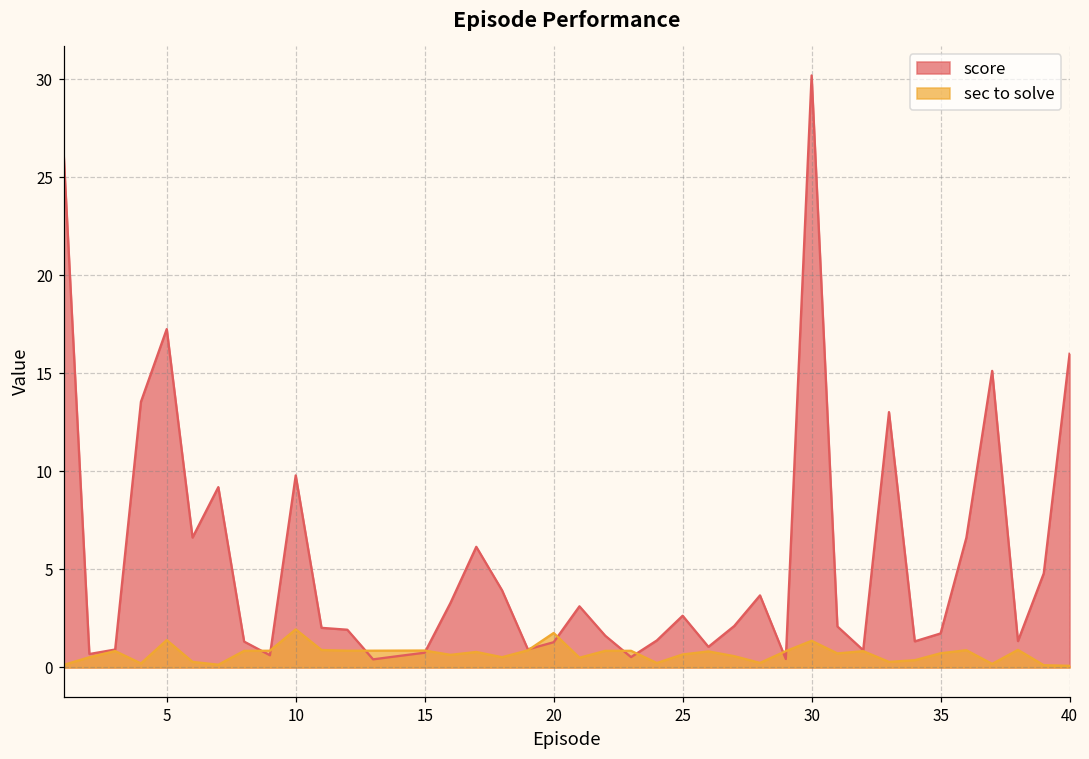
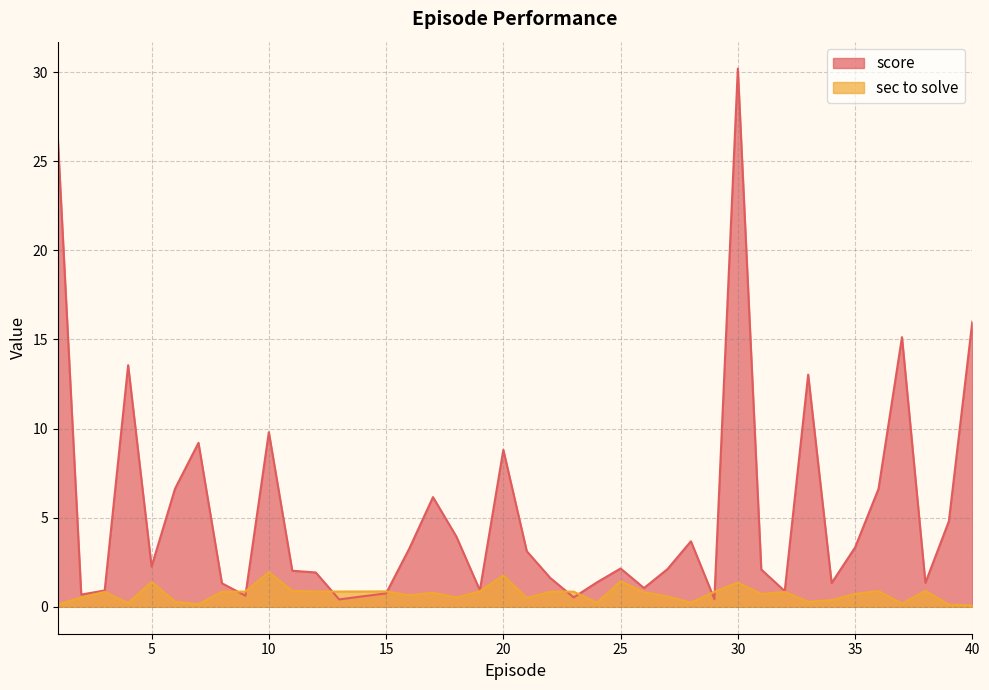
score, 5: 17.3 -> 2.3
score, 20: 1.3 -> 8.8
score, 25: 2.6 -> 2.2
sec to solve, 25: 0.7 -> 1.4
score, 35: 1.7 -> 3.3
